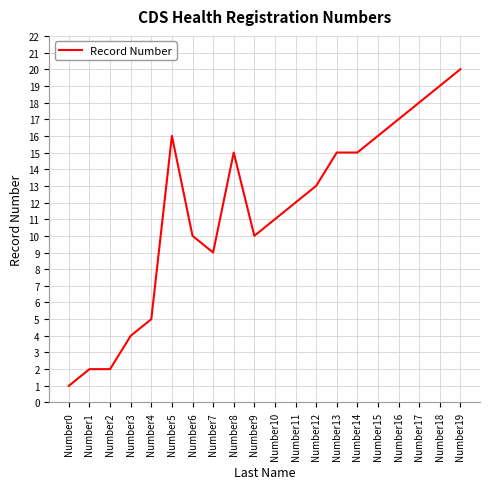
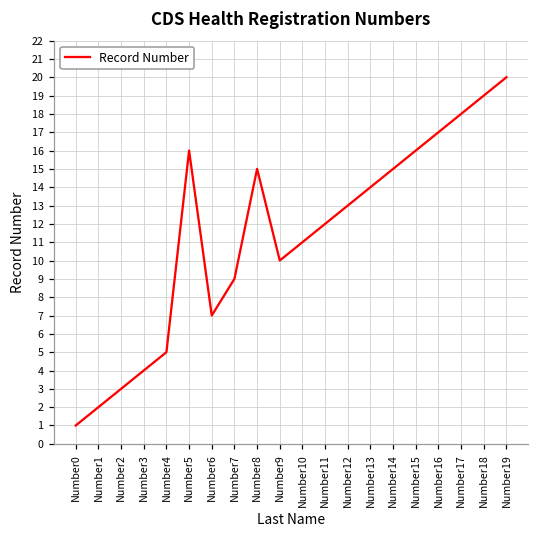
Number2: 2 -> 3
Number6: 10 -> 7
Number13: 15 -> 14
